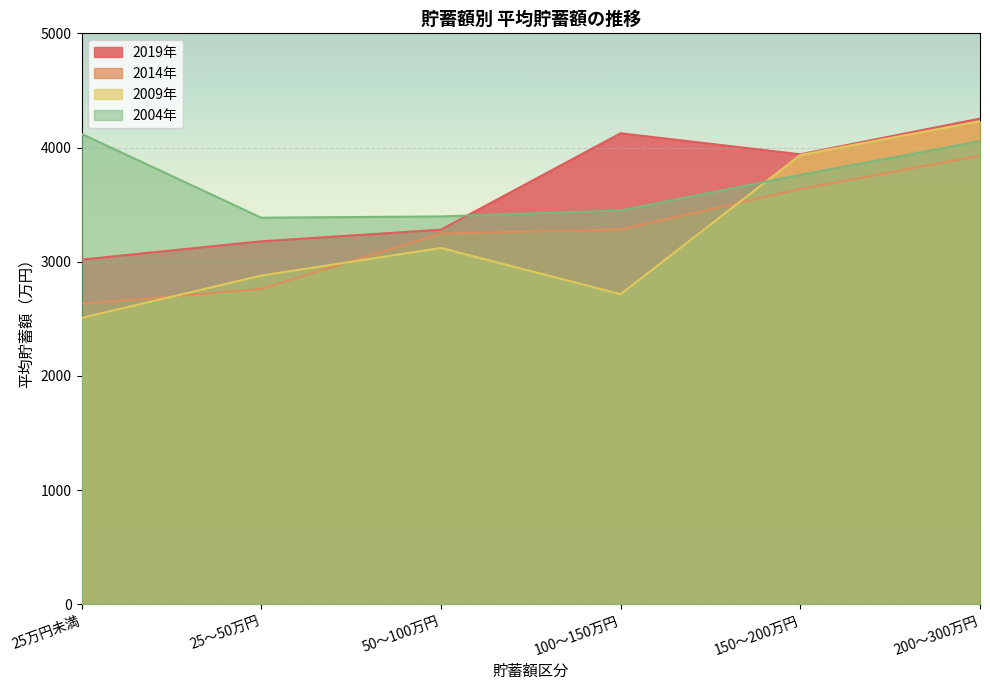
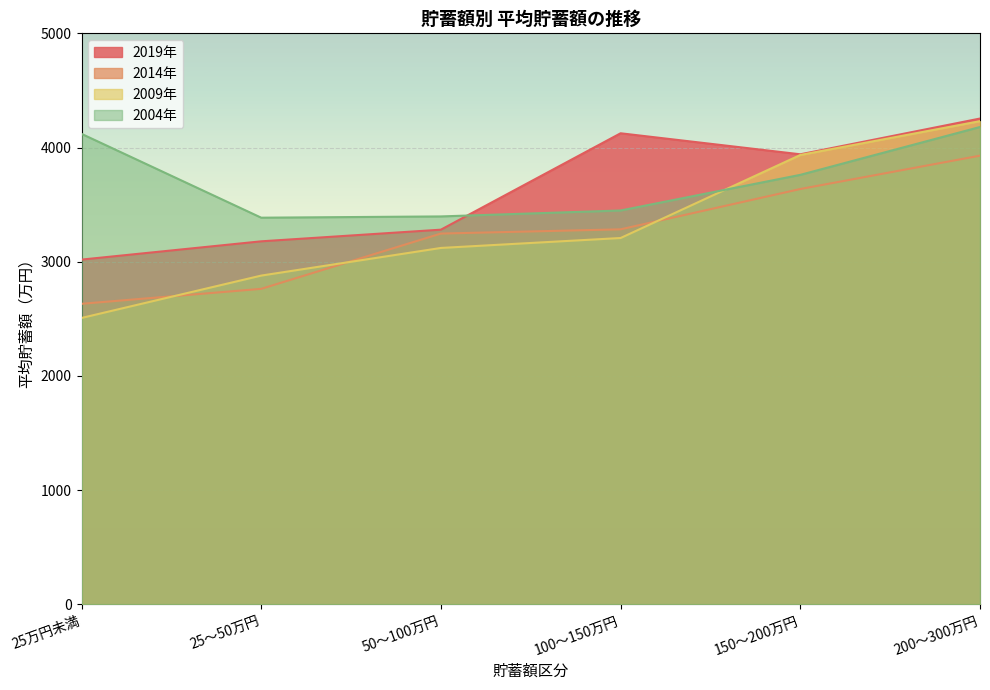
2009年, 100～150万円: 2720 -> 3210
2004年, 200～300万円: 4060 -> 4180
